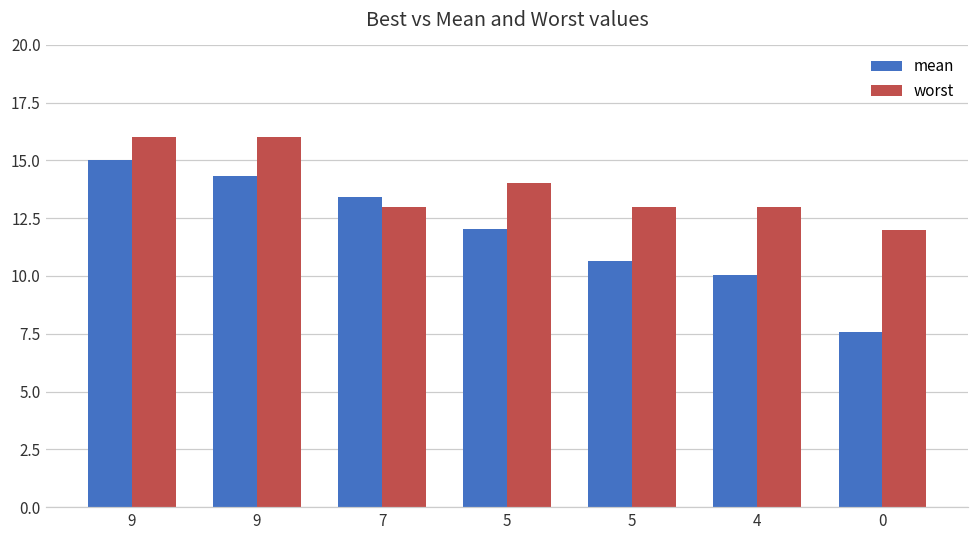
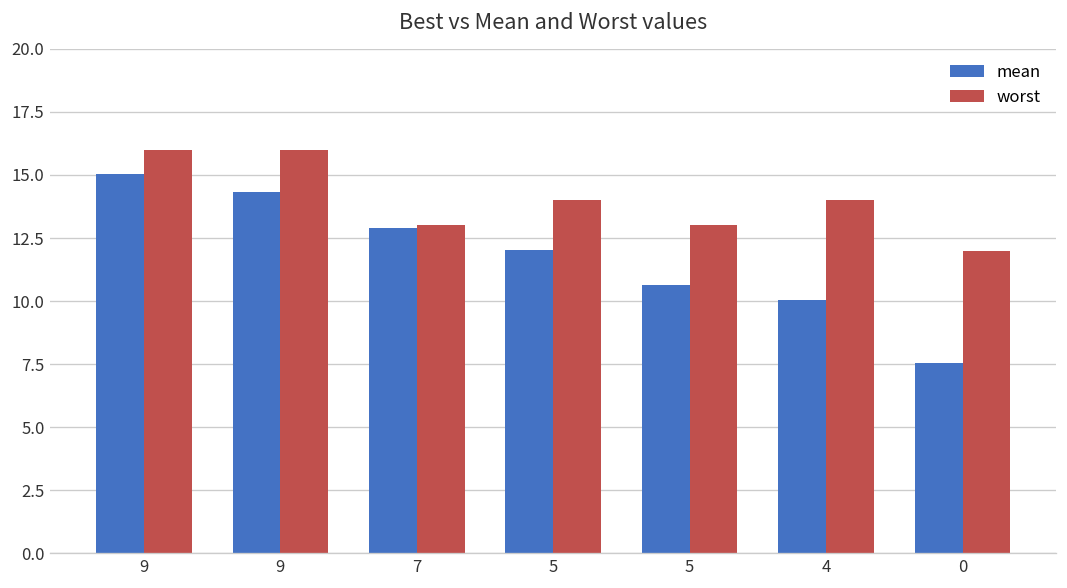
mean, 7: 13.4 -> 12.9
worst, 4: 13 -> 14
